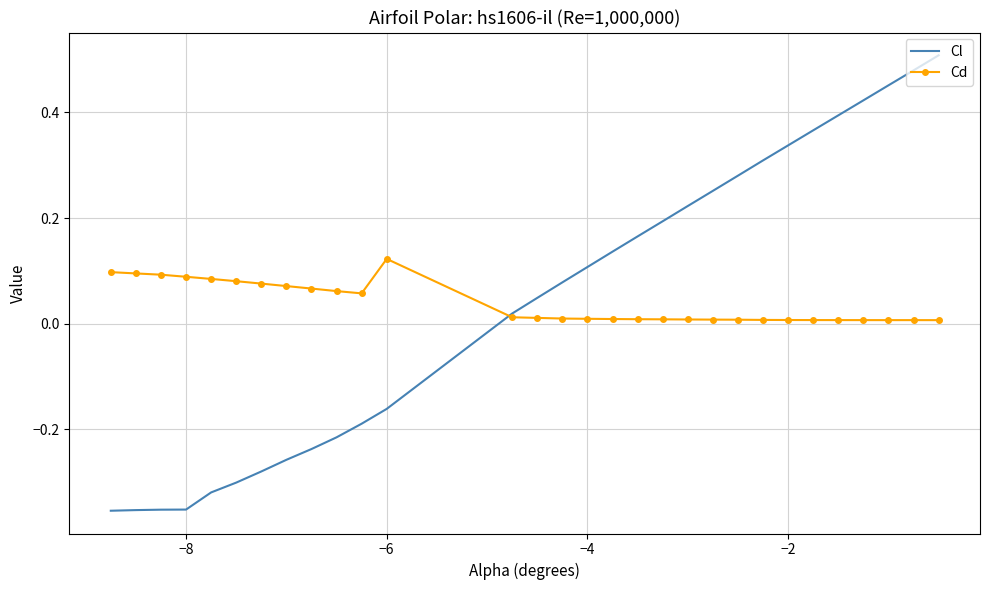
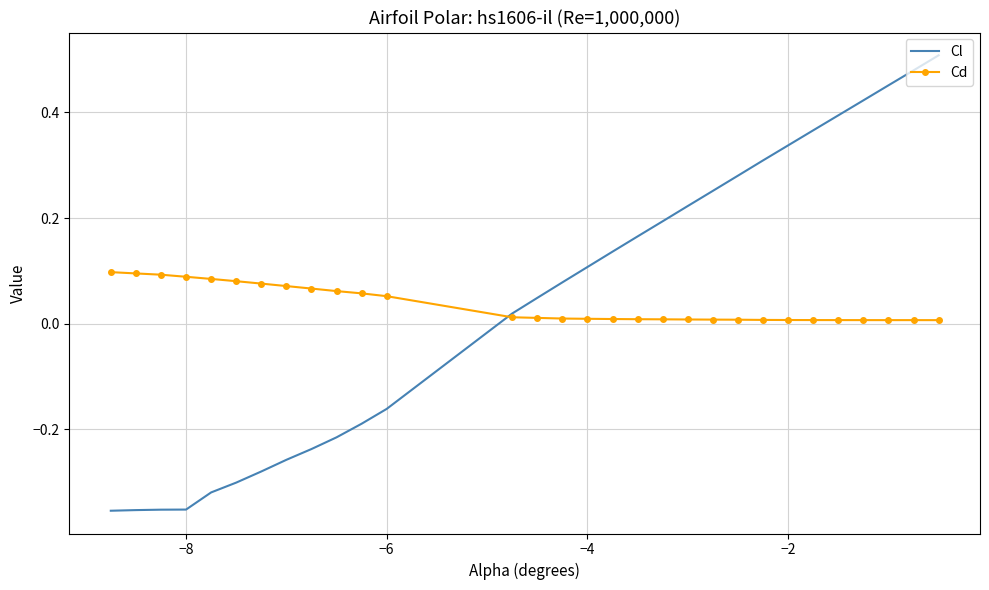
Cd, −6: 0.12 -> 0.05
